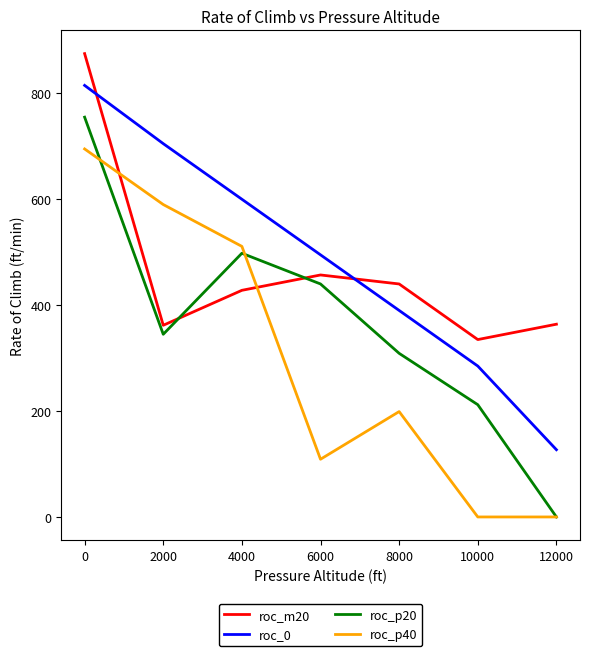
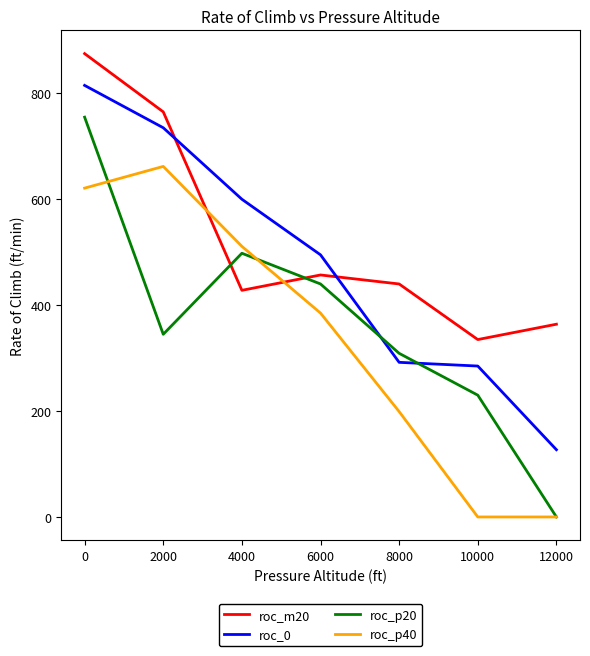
roc_p40, 0: 700 -> 620
roc_m20, 2000: 360 -> 770
roc_0, 2000: 710 -> 740
roc_p40, 2000: 590 -> 660
roc_p40, 6000: 110 -> 390
roc_0, 8000: 390 -> 290
roc_p20, 10000: 210 -> 230
